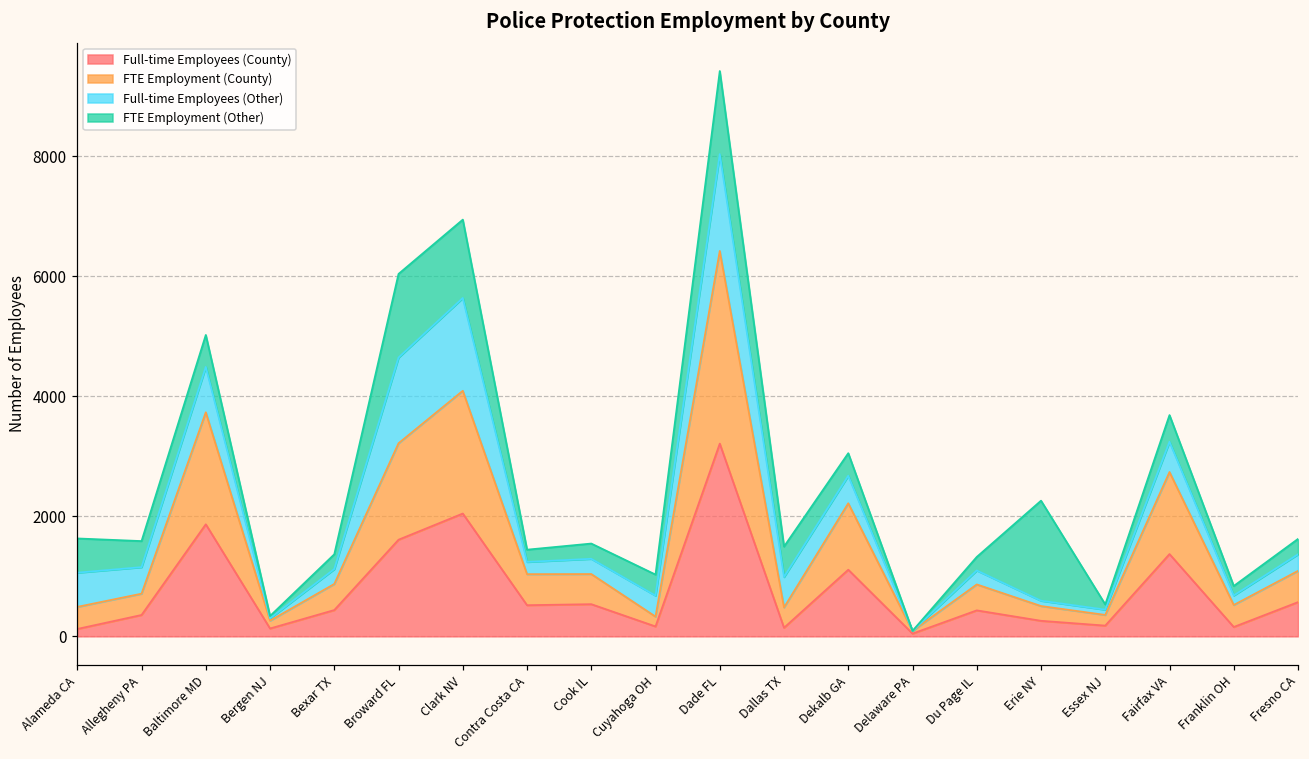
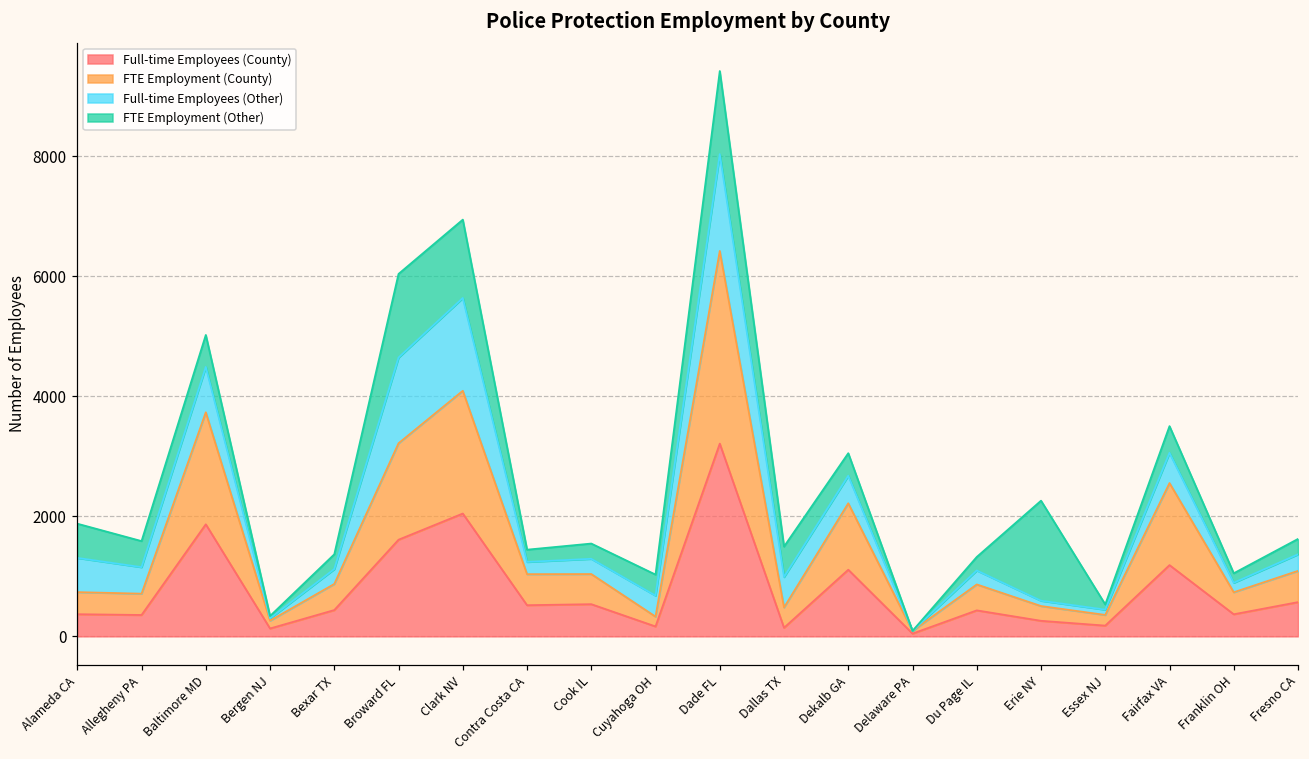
Full-time Employees (County), Alameda CA: 100 -> 400
Full-time Employees (County), Fairfax VA: 1400 -> 1200
Full-time Employees (County), Franklin OH: 200 -> 400
